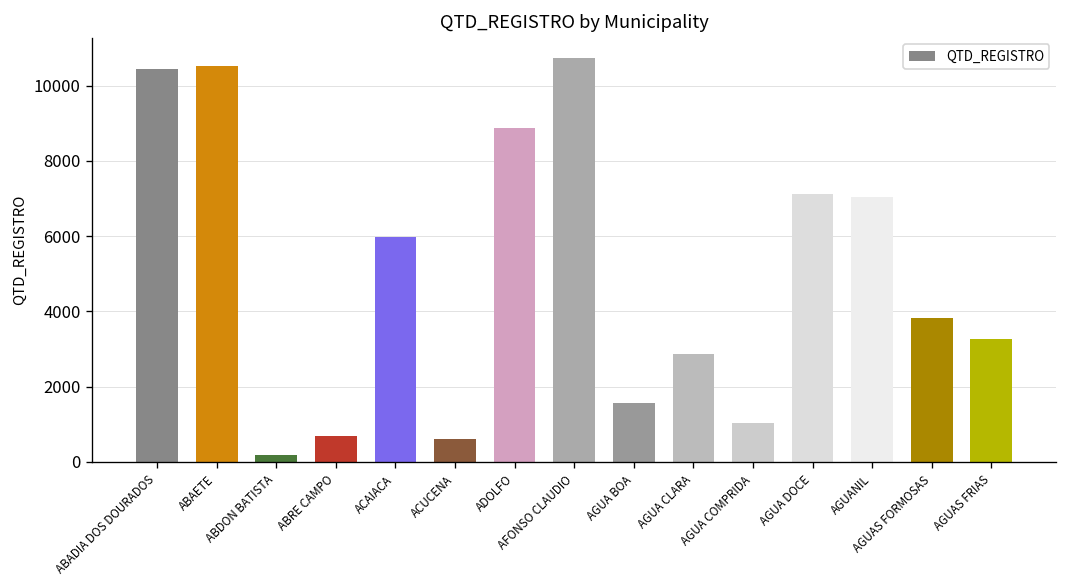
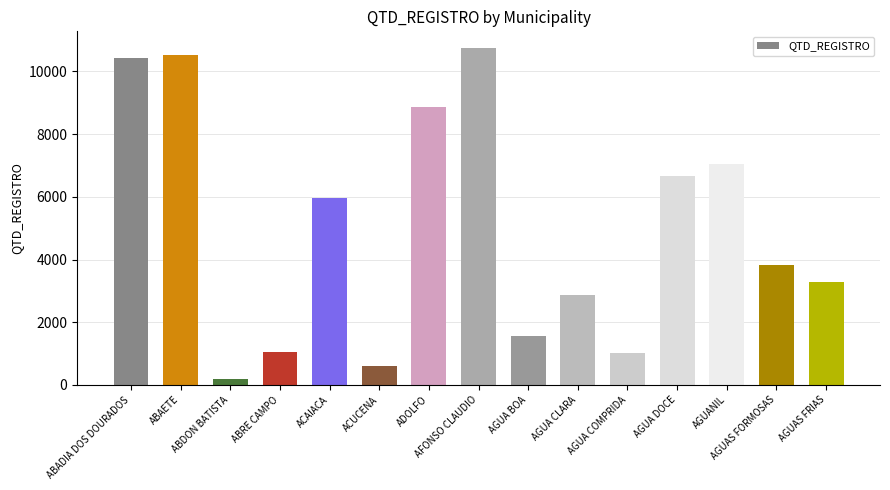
ABRE CAMPO: 700 -> 1000
AGUA DOCE: 7100 -> 6700
